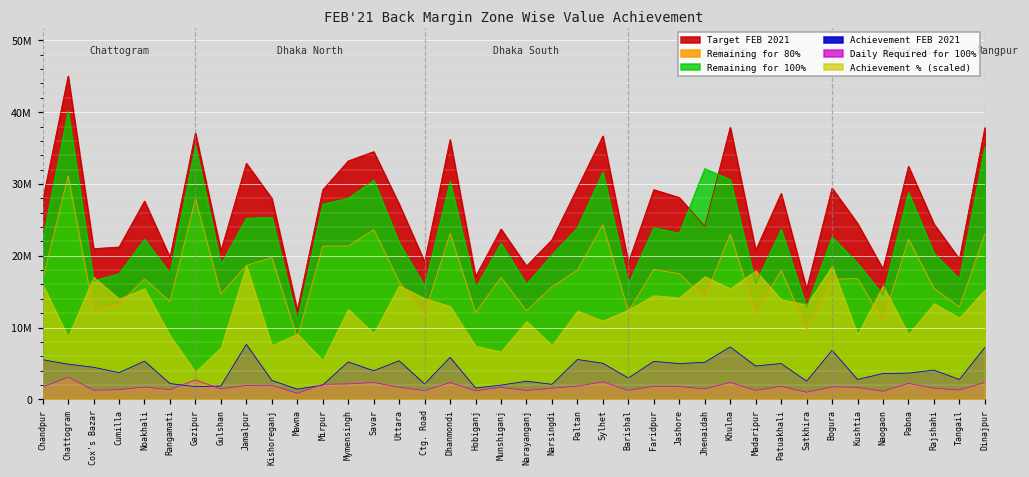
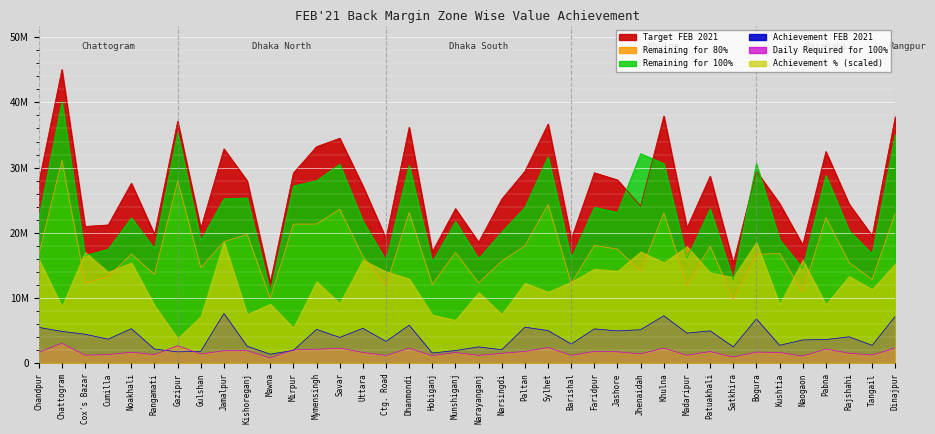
Remaining for 80%, Mawna: 8000000 -> 10000000
Achievement FEB 2021, Ctg. Road: 2000000 -> 3000000
Target FEB 2021, Narsingdi: 22000000 -> 25000000
Remaining for 100%, Bogura: 23000000 -> 31000000
